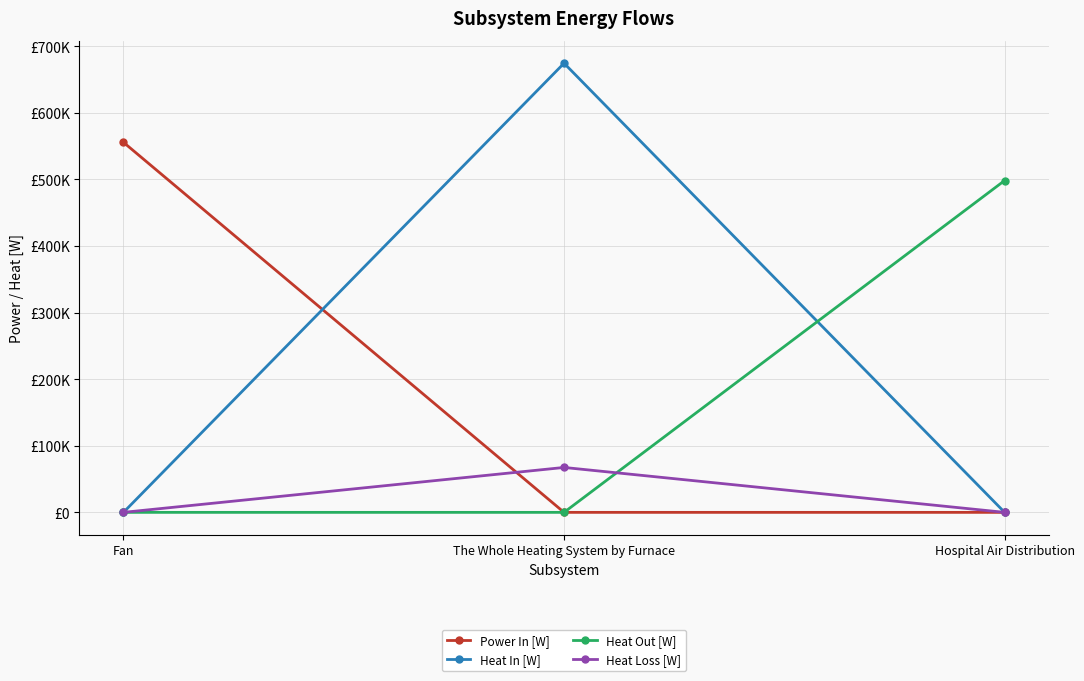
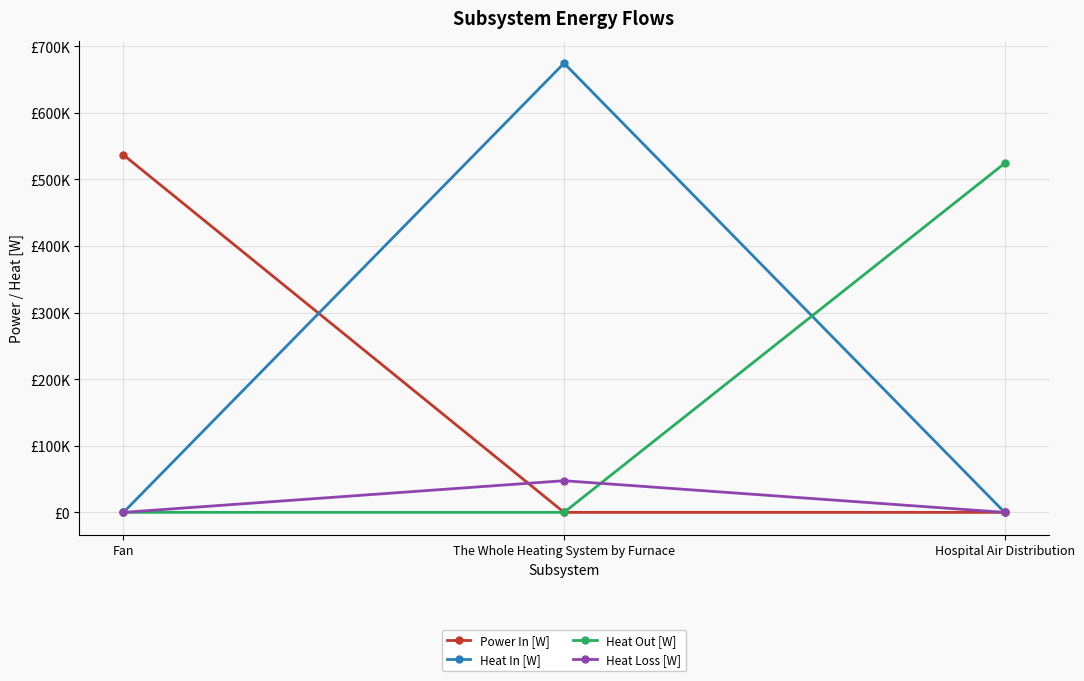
Power In [W], Fan: £560000 -> £540000
Heat Loss [W], The Whole Heating System by Furnace: £70000 -> £50000
Heat Out [W], Hospital Air Distribution: £500000 -> £520000
